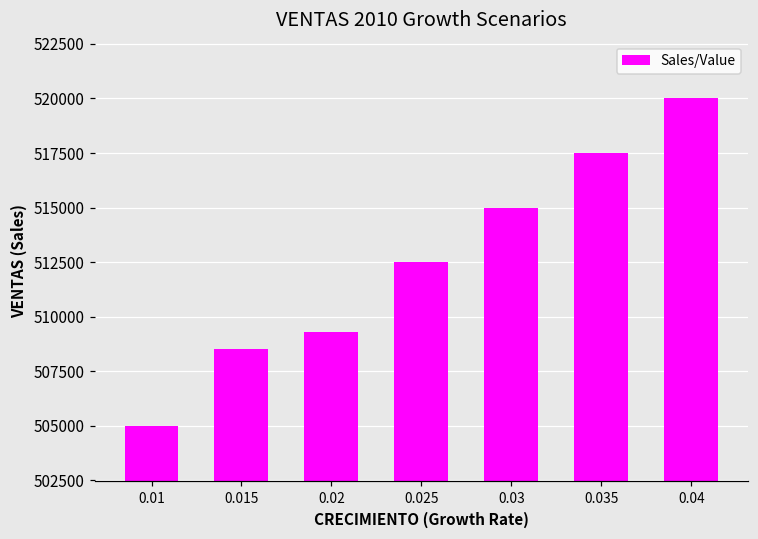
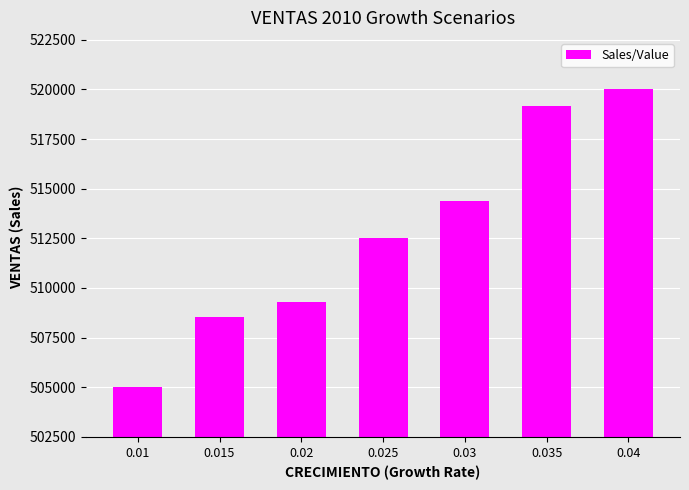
0.03: 515000 -> 514400
0.035: 517500 -> 519200
